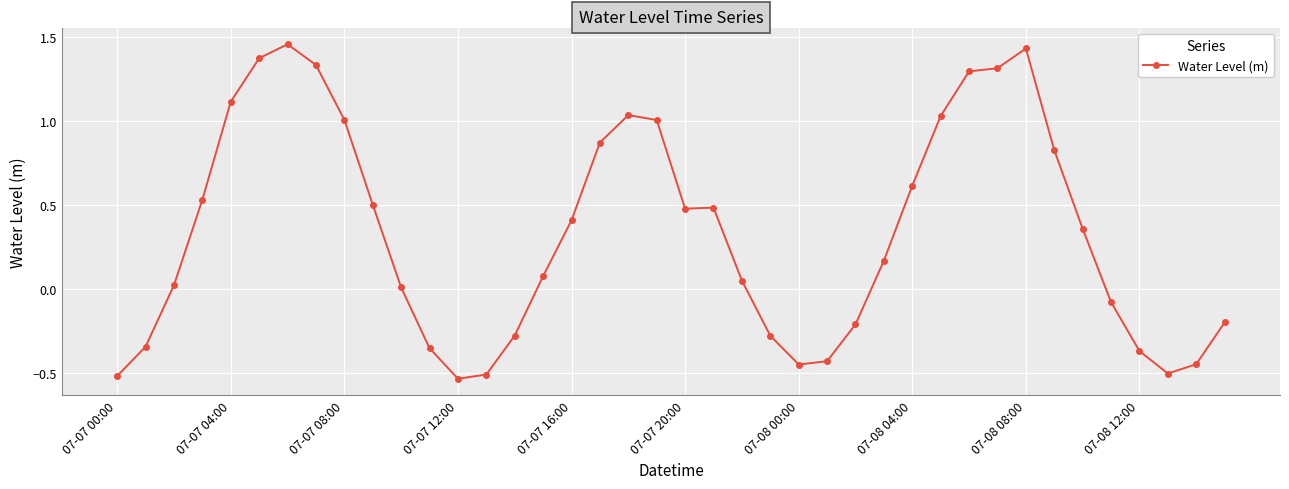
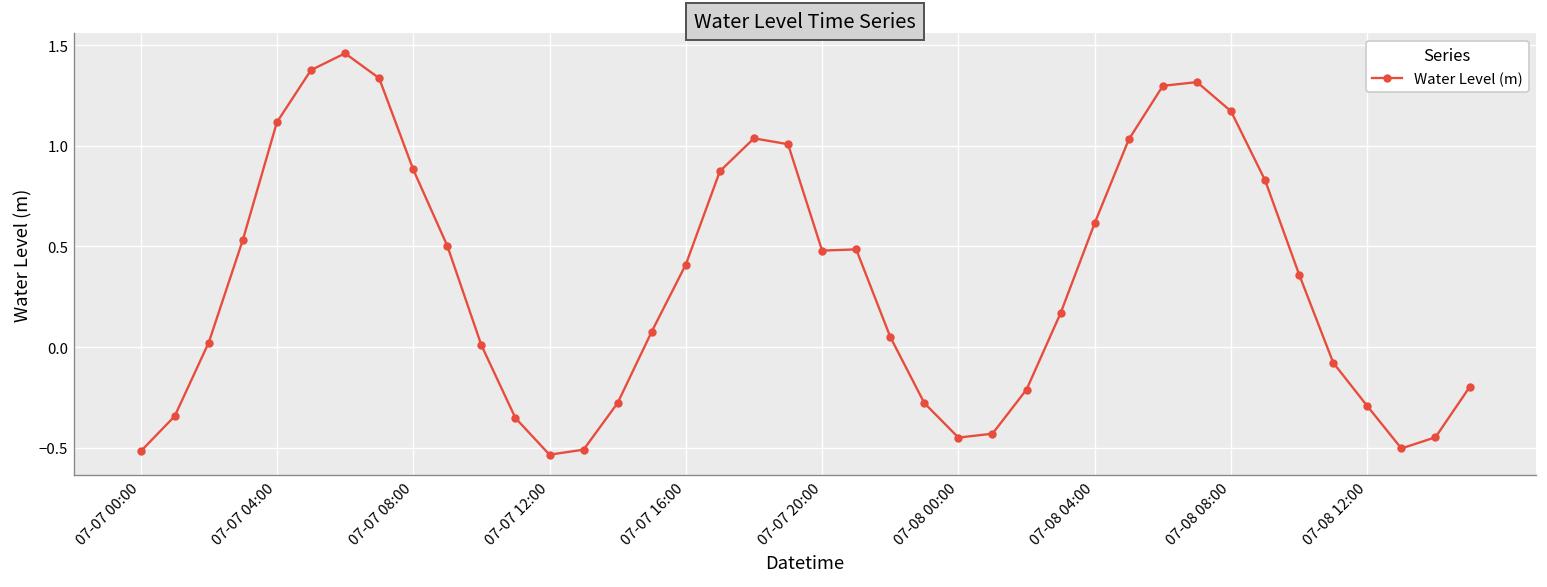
07-07 08:00: 1.01 -> 0.88
07-08 08:00: 1.43 -> 1.17
07-08 12:00: -0.37 -> -0.29
